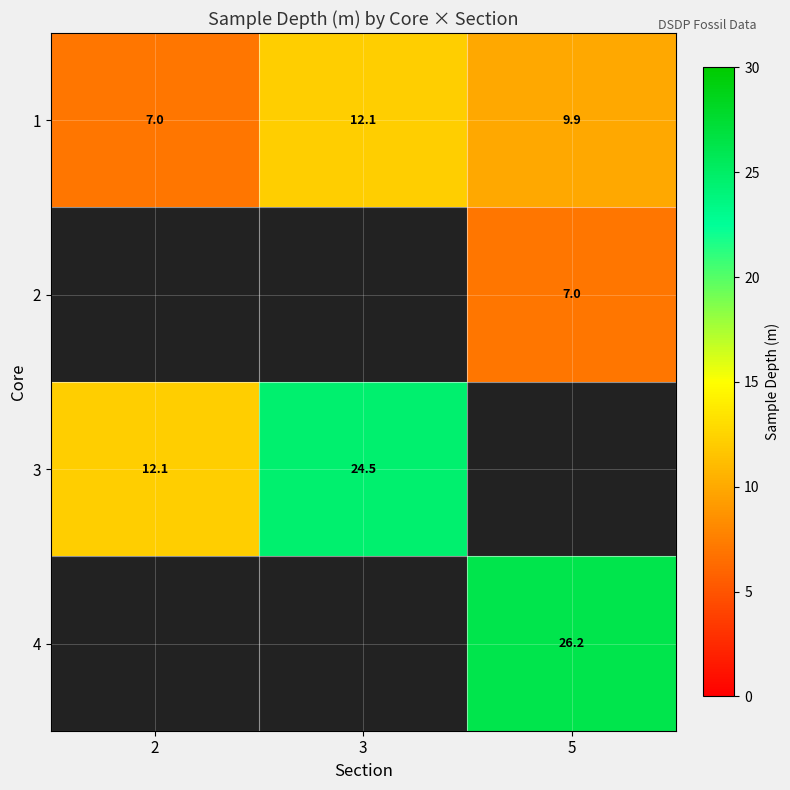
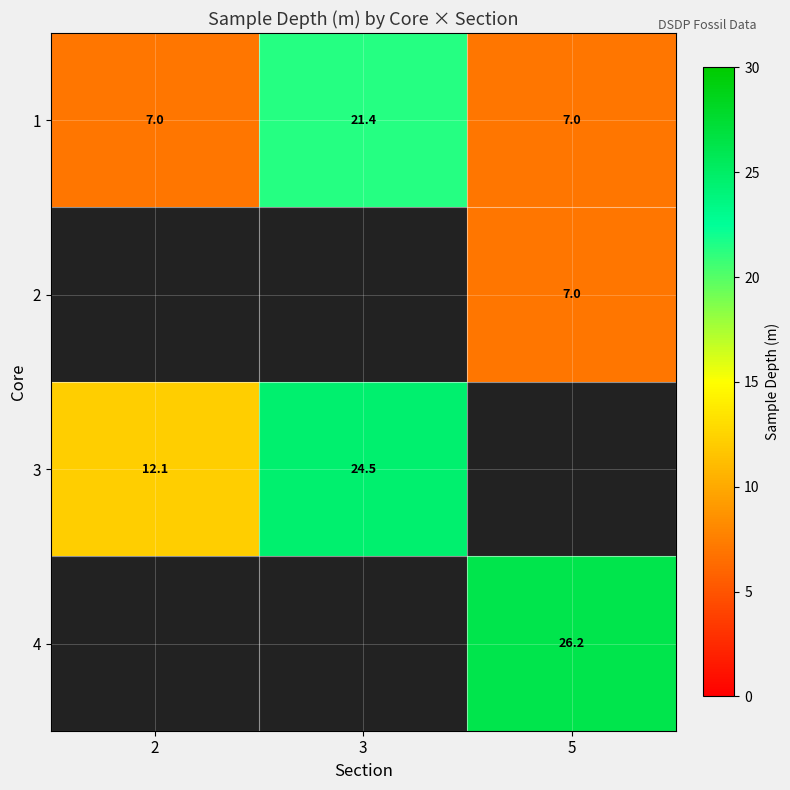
1, 3: 12.1 -> 21.4
1, 5: 9.9 -> 7.0
